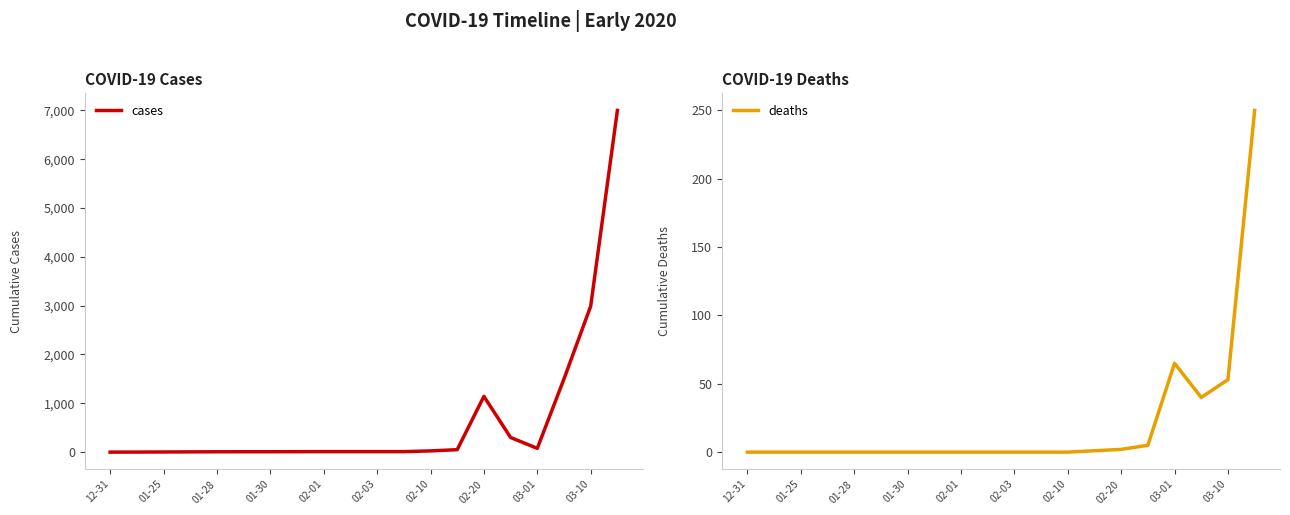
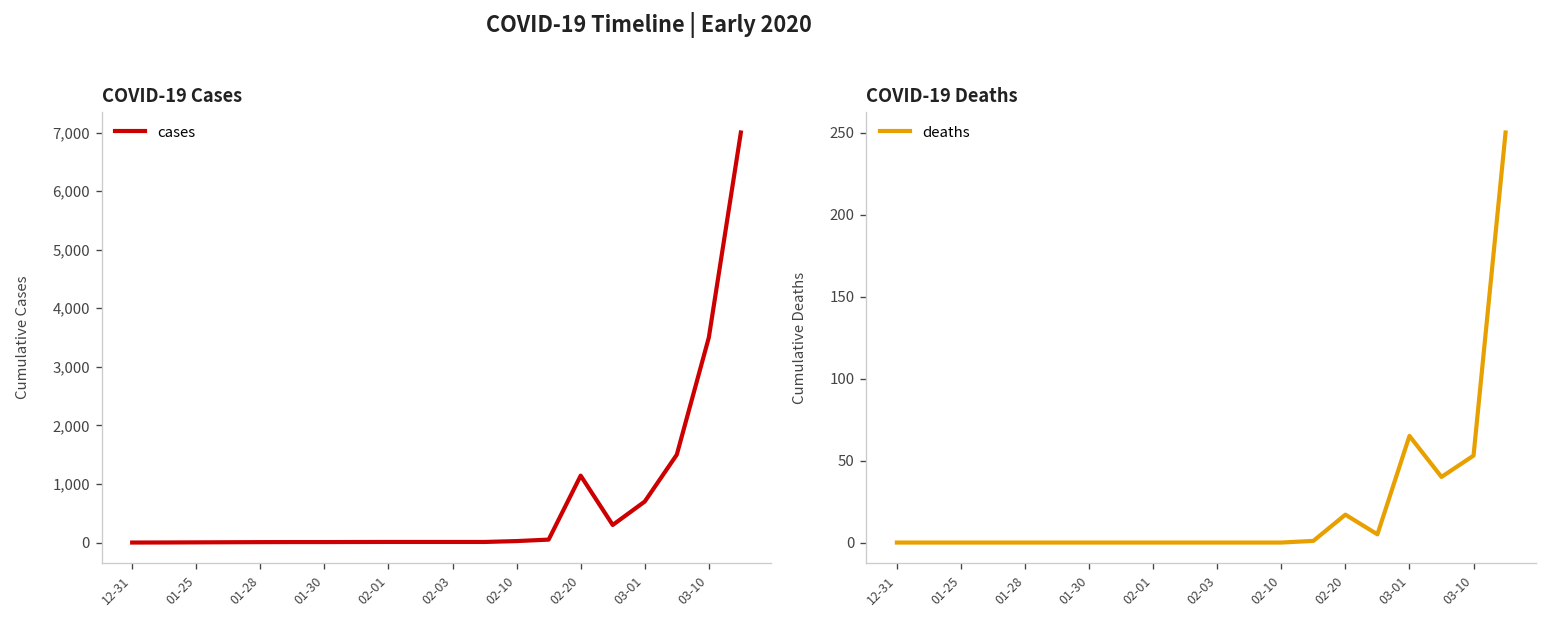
COVID-19 Cases, 03-01: 100 -> 700
COVID-19 Cases, 03-10: 3,000 -> 3,500
COVID-19 Deaths, 02-20: 2 -> 17
